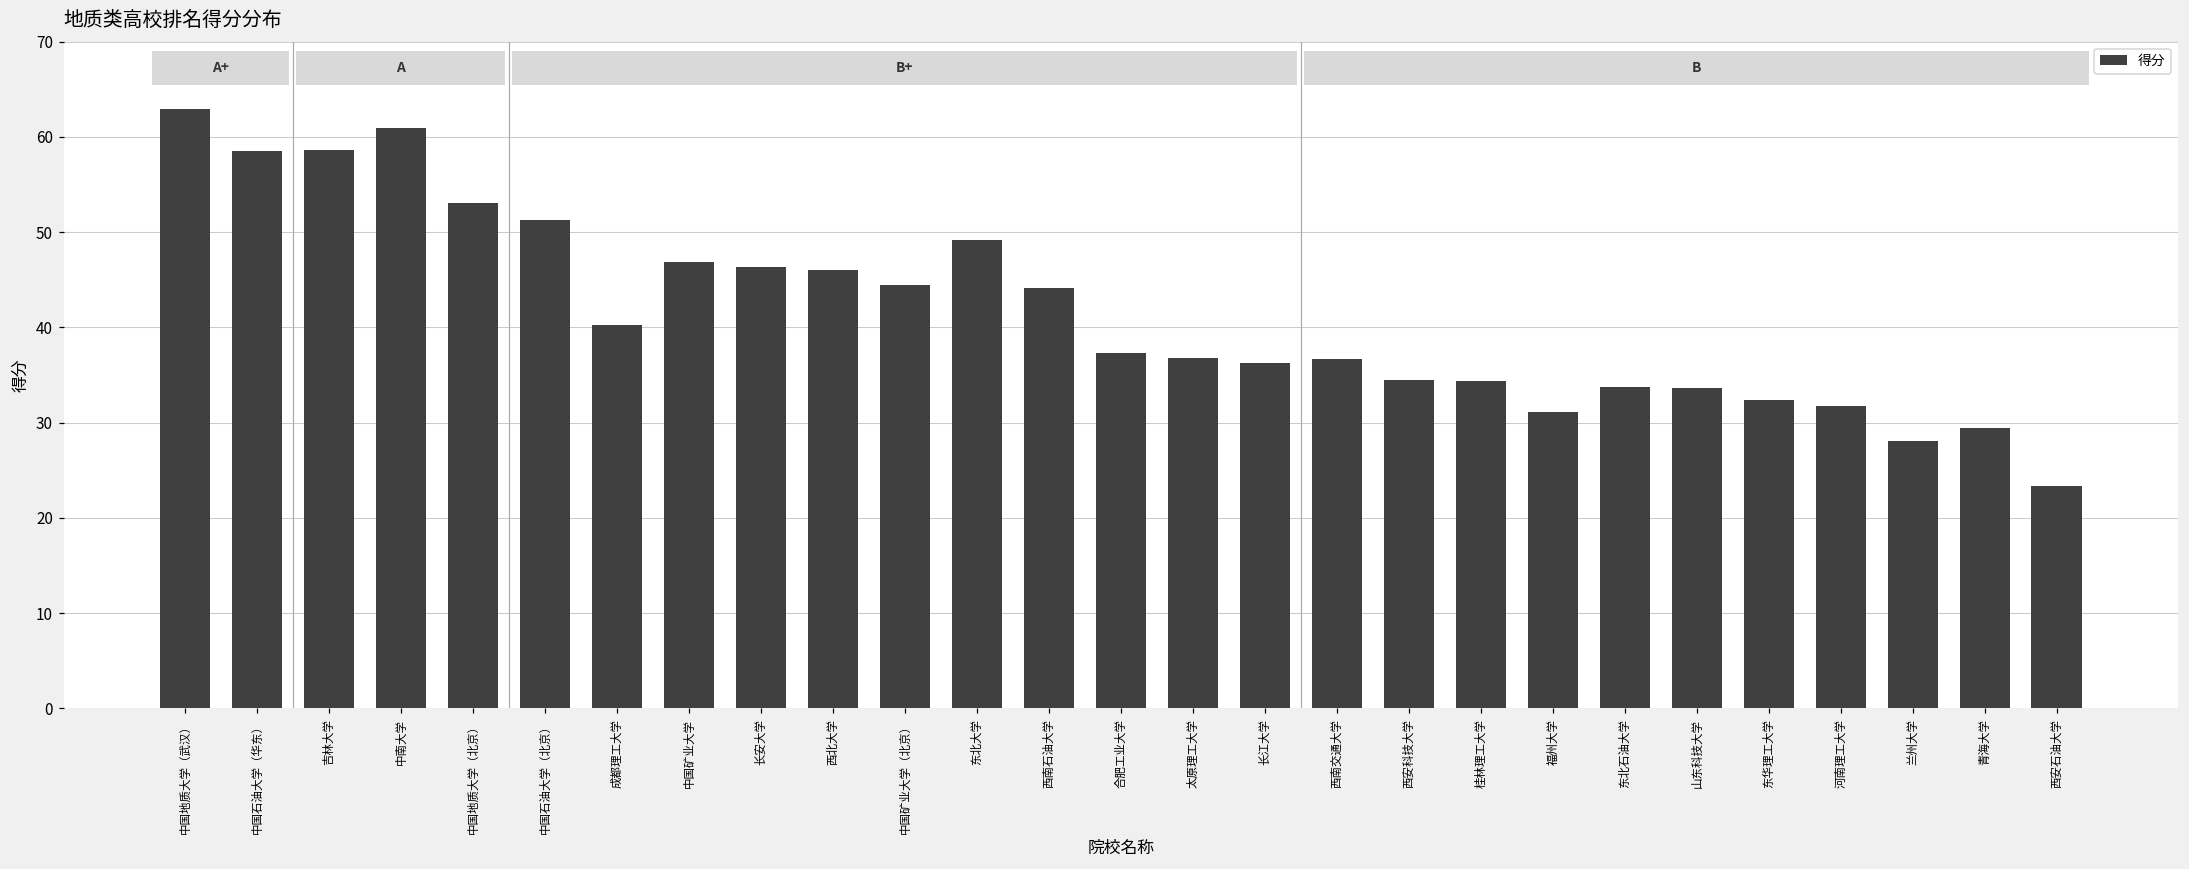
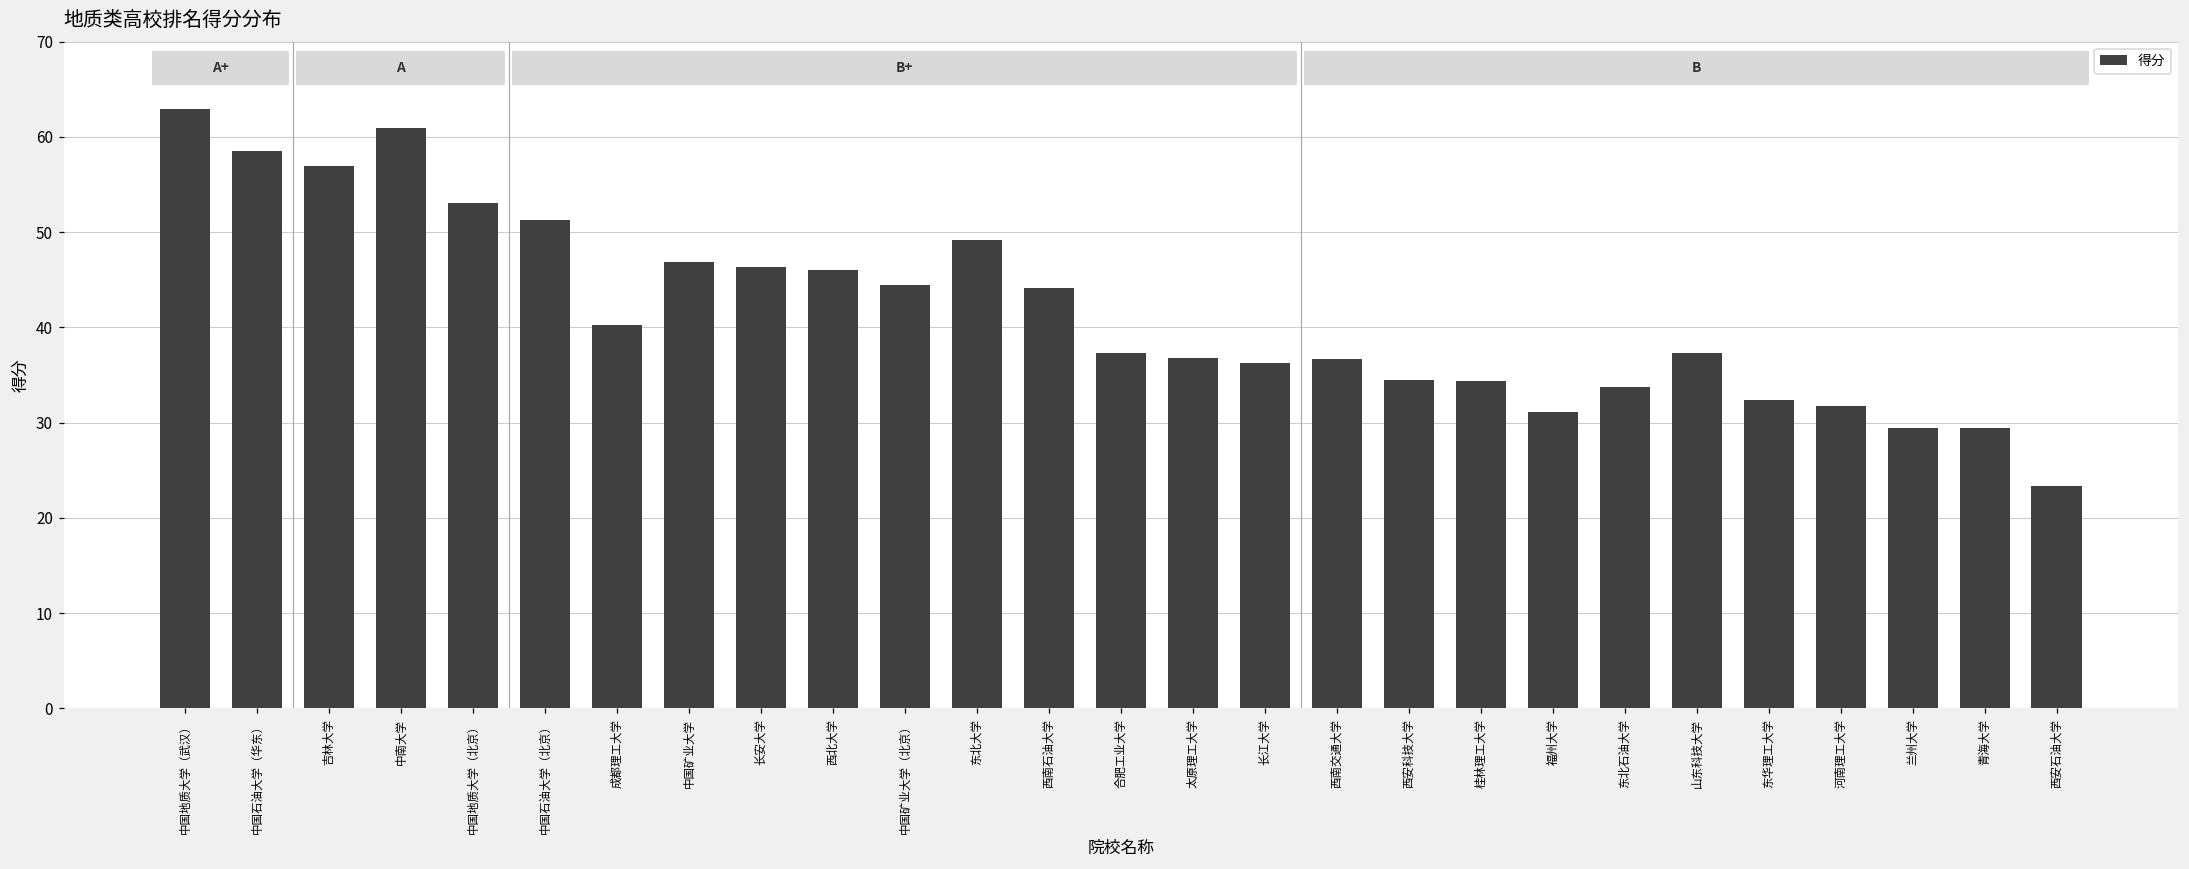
吉林大学: 59 -> 57
山东科技大学: 34 -> 37
兰州大学: 28 -> 29
